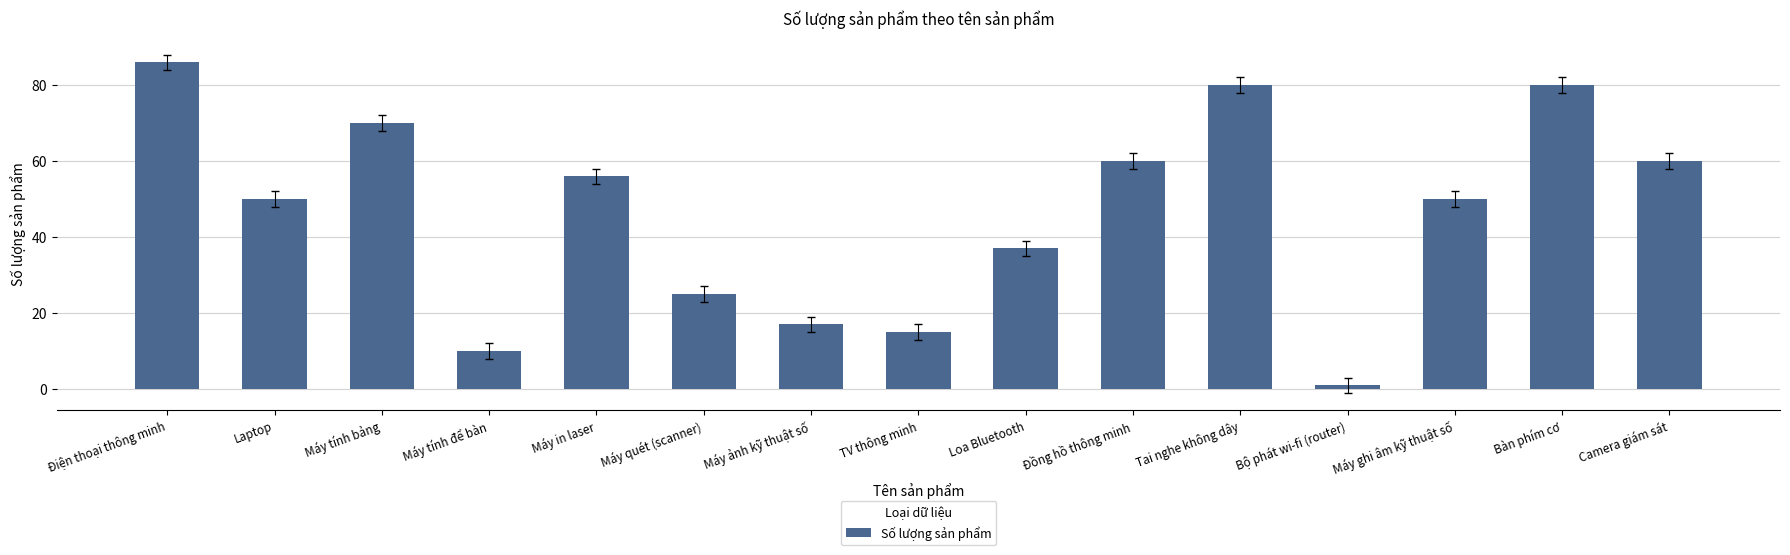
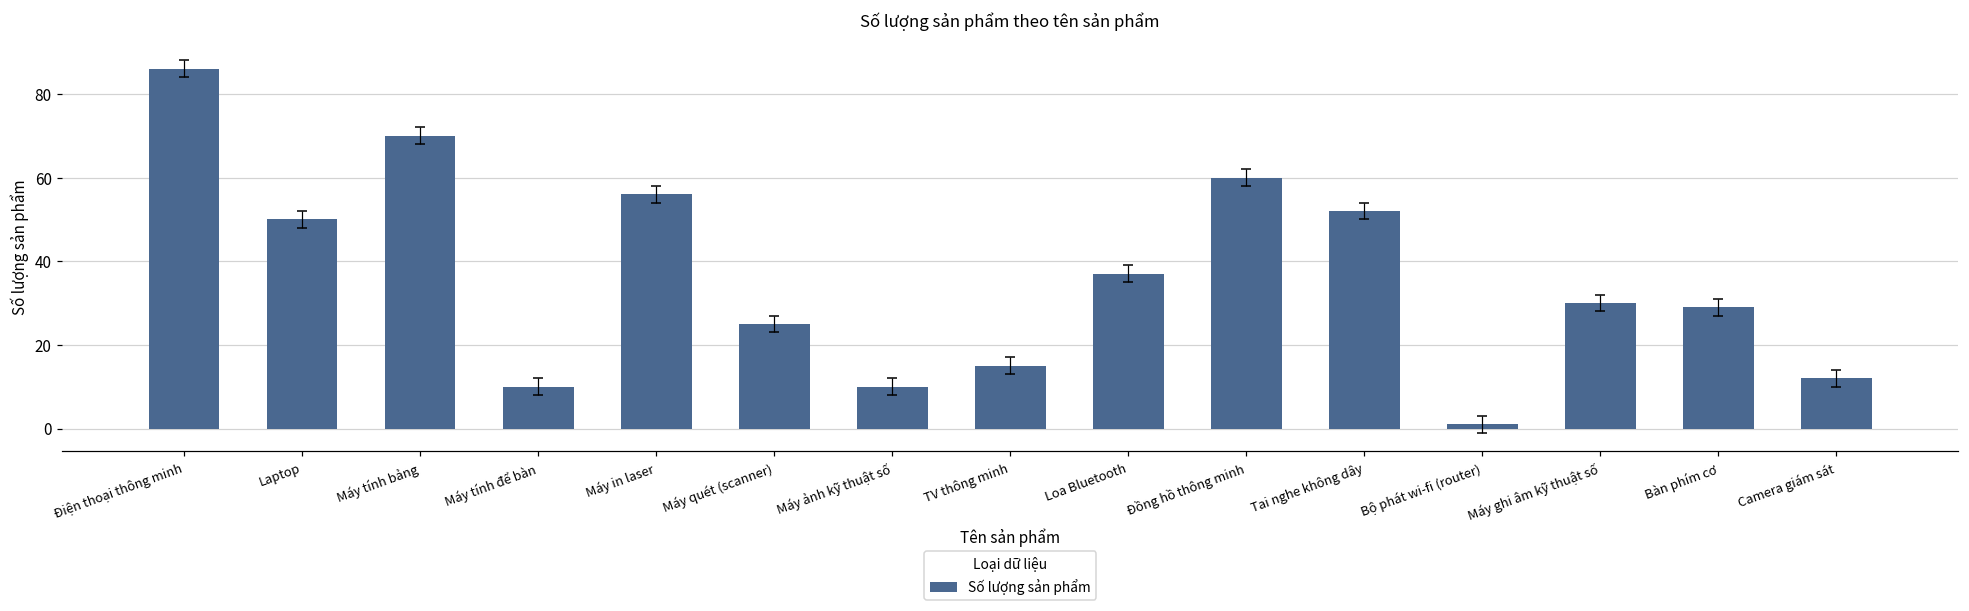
Số lượng sản phẩm, Máy ảnh kỹ thuật số: 17 -> 10
Số lượng sản phẩm, Tai nghe không dây: 80 -> 52
Số lượng sản phẩm, Máy ghi âm kỹ thuật số: 50 -> 30
Số lượng sản phẩm, Bàn phím cơ: 80 -> 29
Số lượng sản phẩm, Camera giám sát: 60 -> 12
